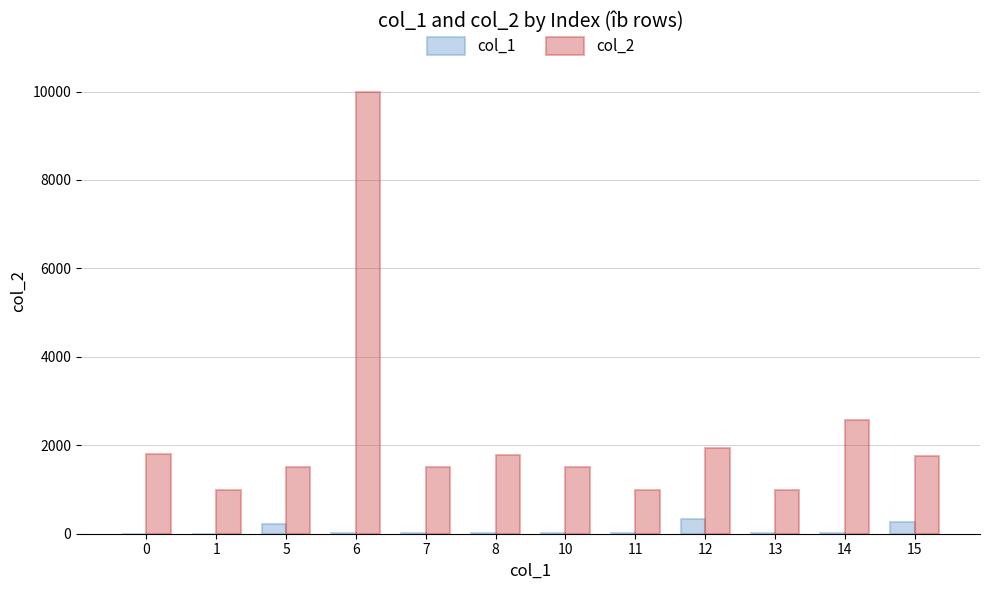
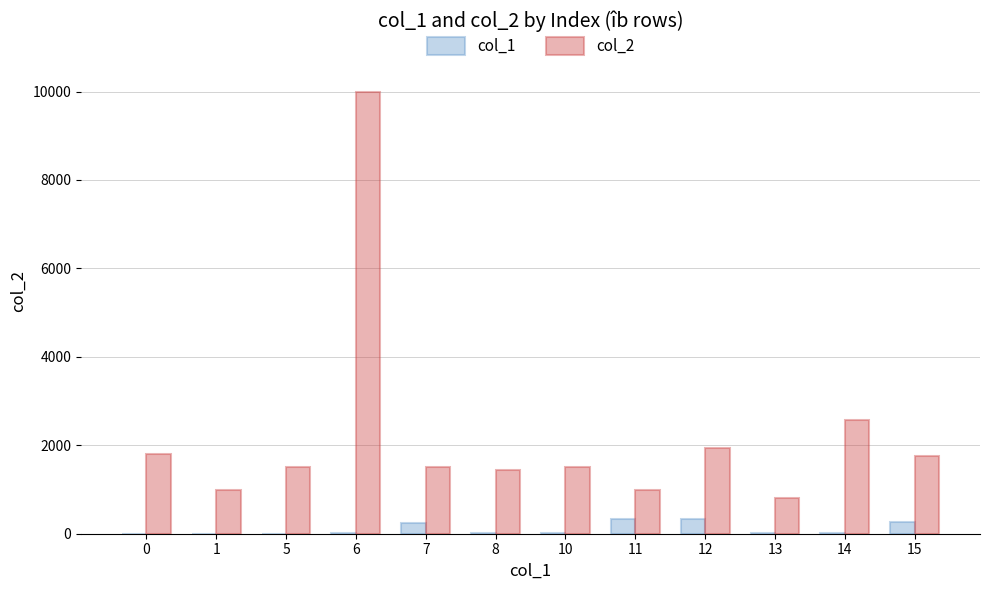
col_1, 5: 200 -> 0
col_1, 7: 0 -> 200
col_2, 8: 1800 -> 1400
col_1, 11: 0 -> 300
col_2, 13: 1000 -> 800
